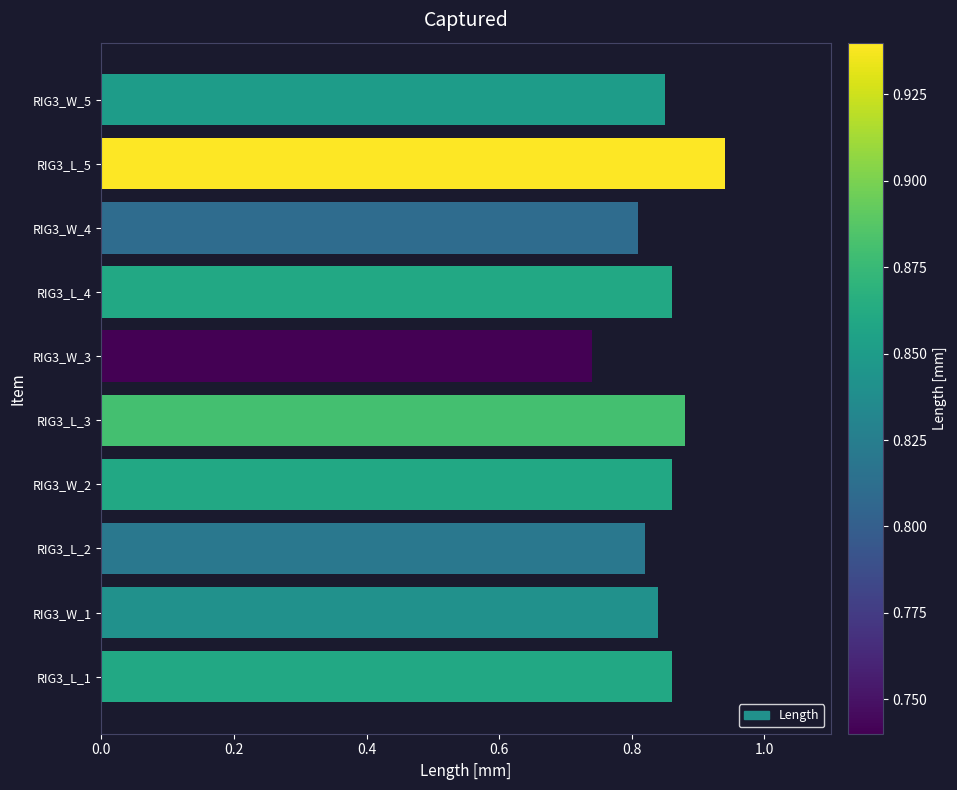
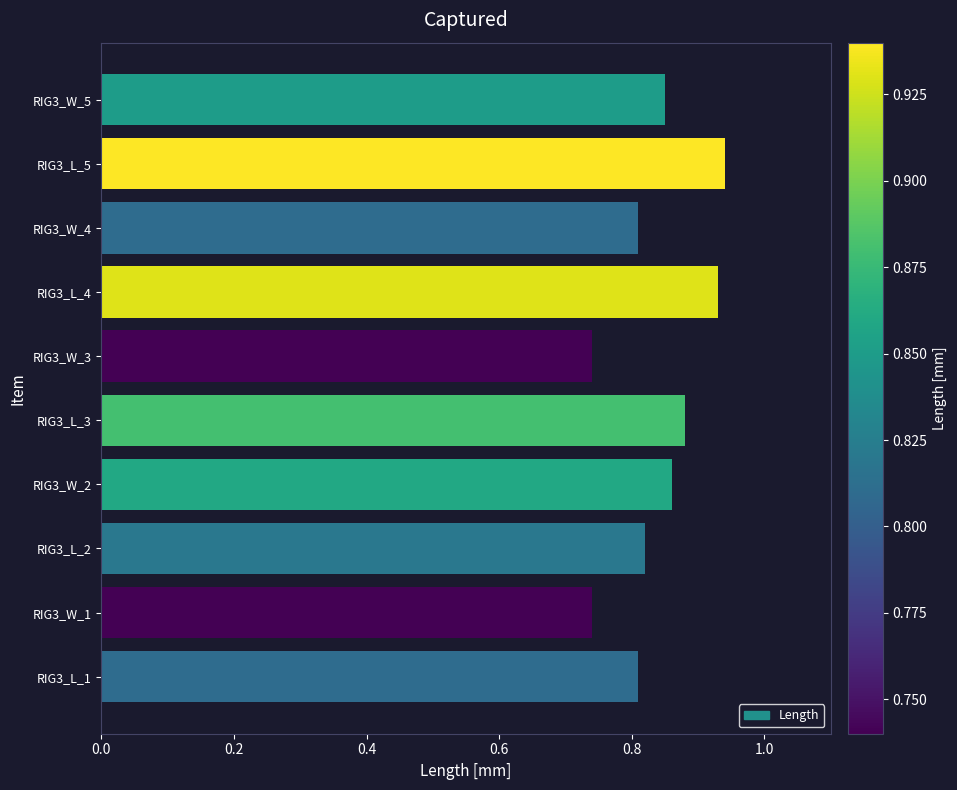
RIG3_L_4: 0.86 -> 0.93
RIG3_W_1: 0.84 -> 0.74
RIG3_L_1: 0.86 -> 0.81
